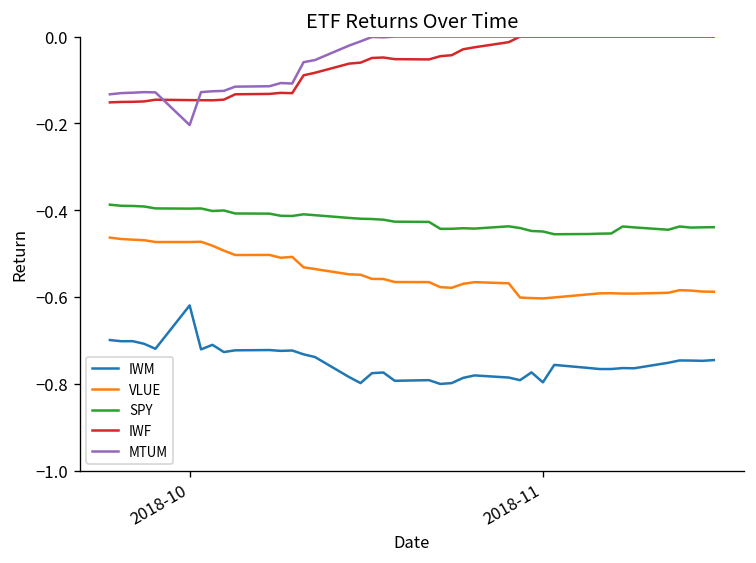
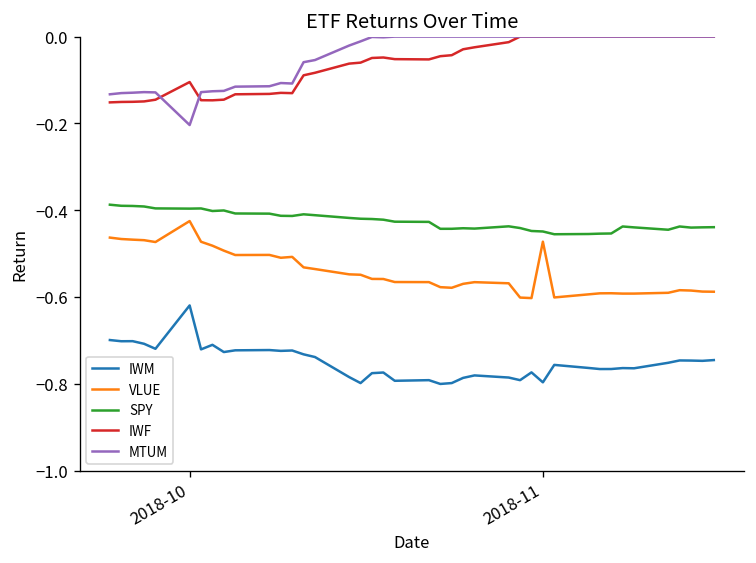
VLUE, 2018-10: -0.47 -> -0.43
IWF, 2018-10: -0.15 -> -0.10
VLUE, 2018-11: -0.60 -> -0.47
